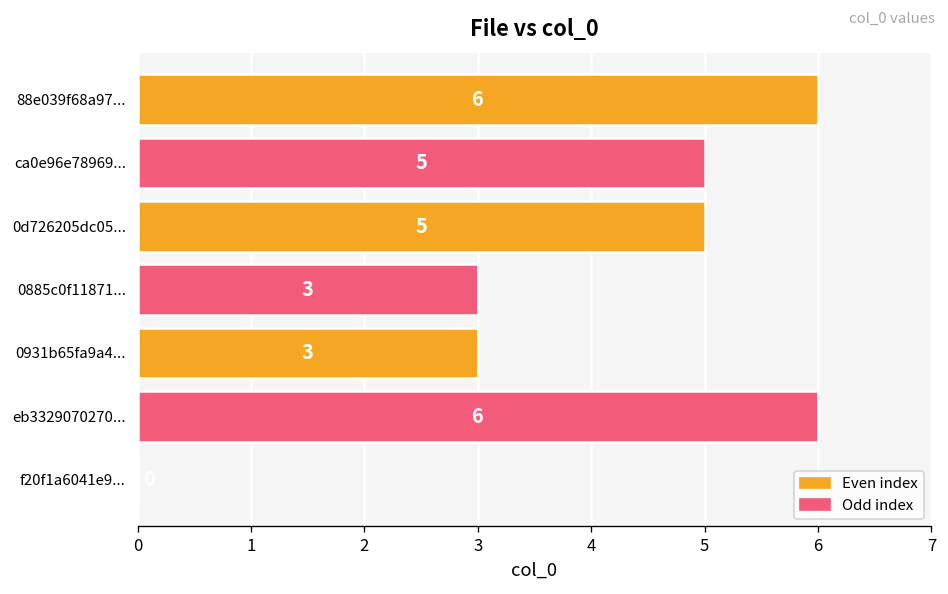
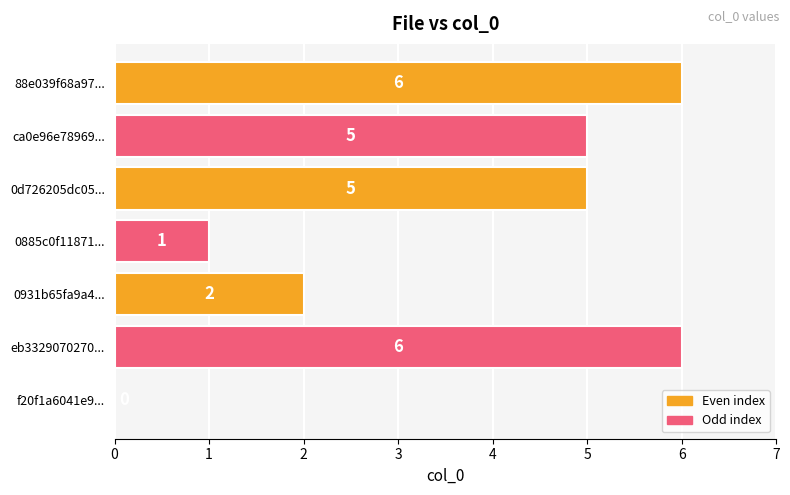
0885c0f11871...: 3 -> 1
0931b65fa9a4...: 3 -> 2
